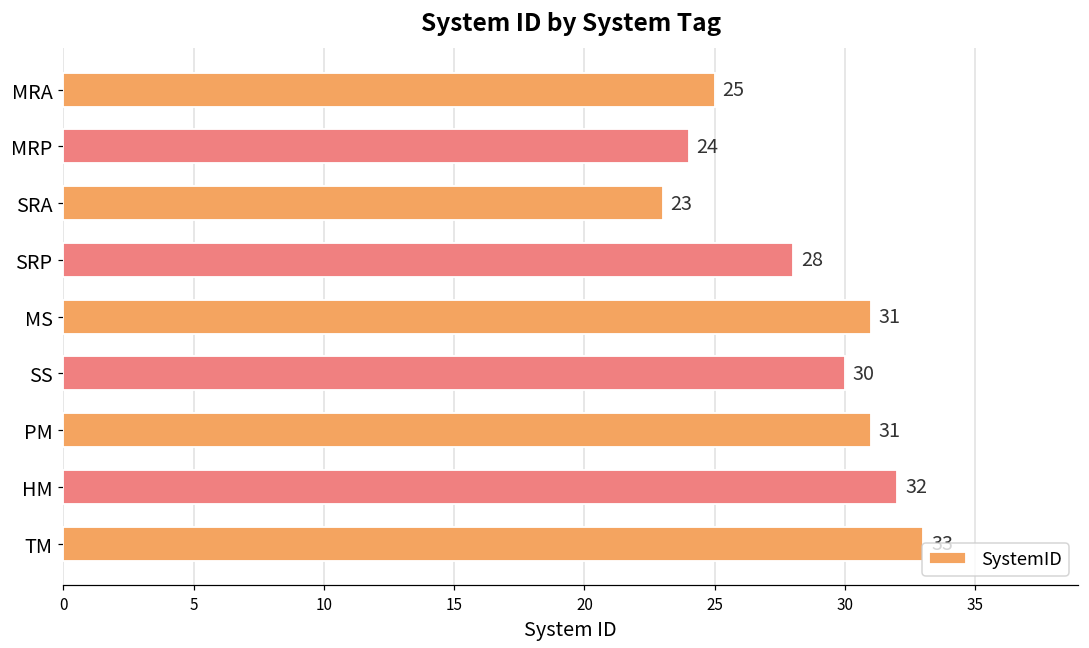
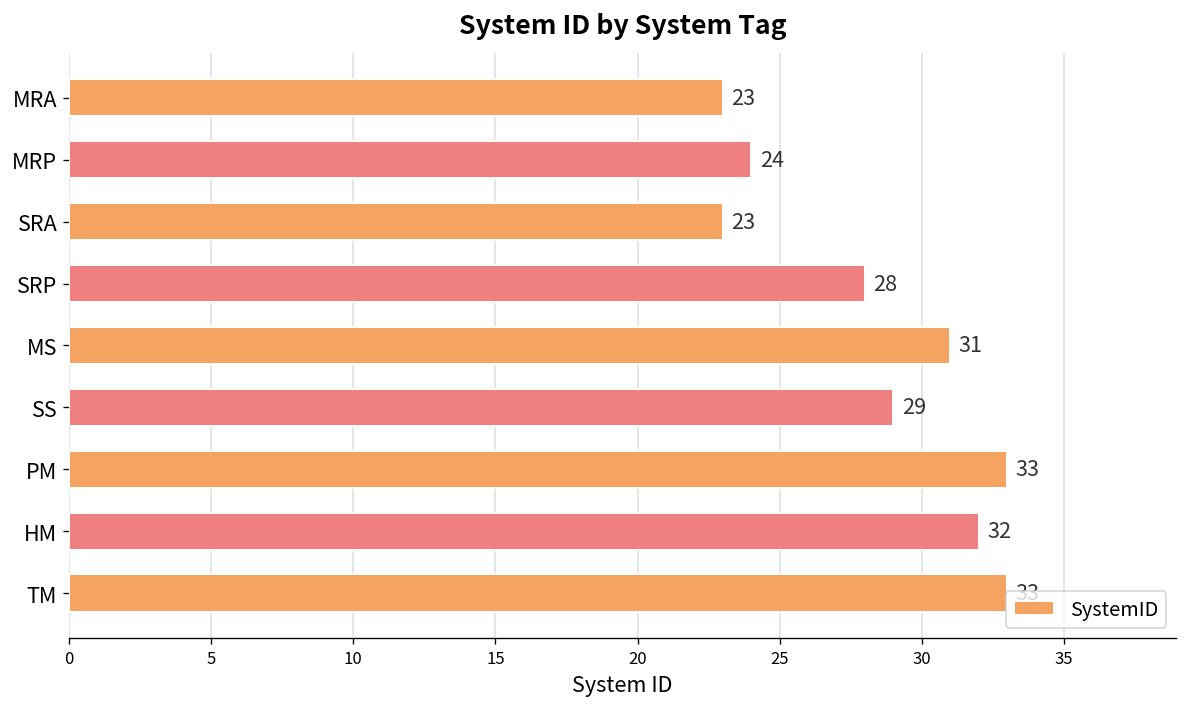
MRA: 25 -> 23
SS: 30 -> 29
PM: 31 -> 33
